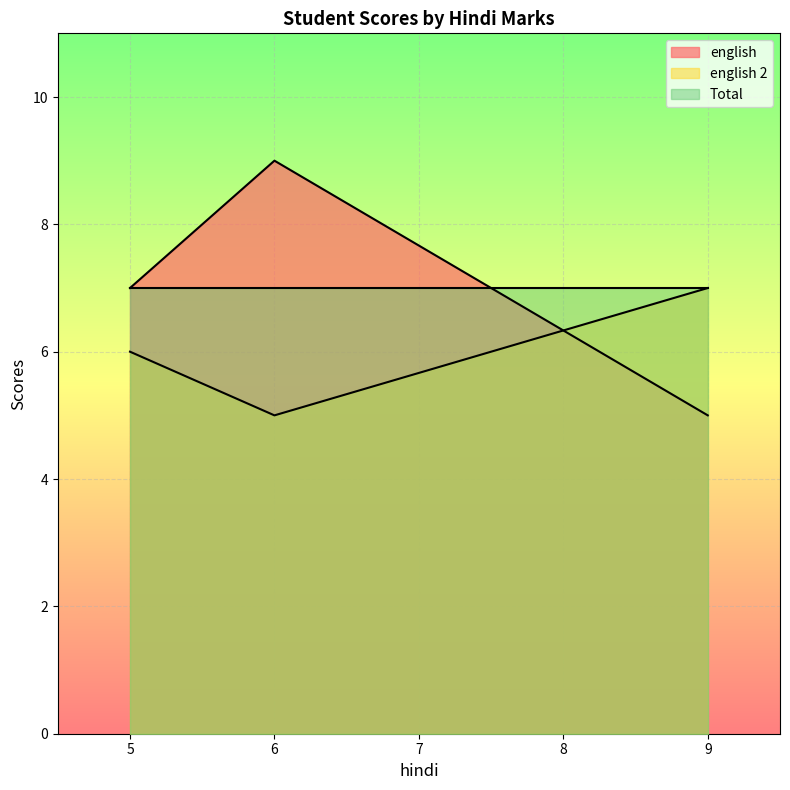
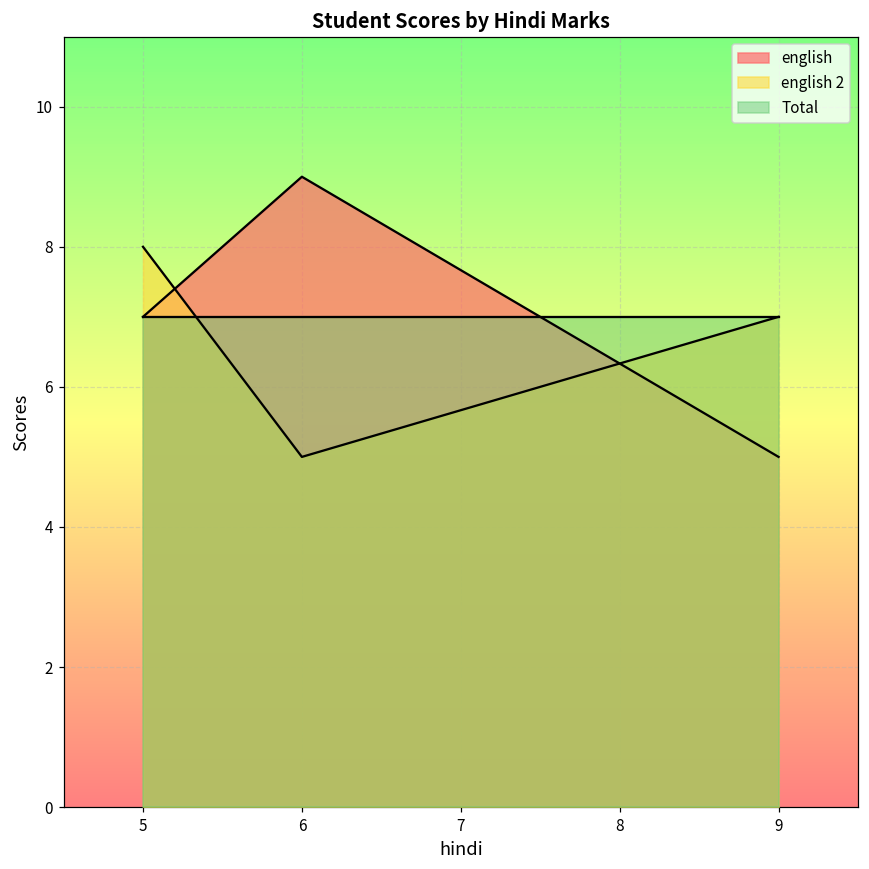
english 2, 5: 6 -> 8
